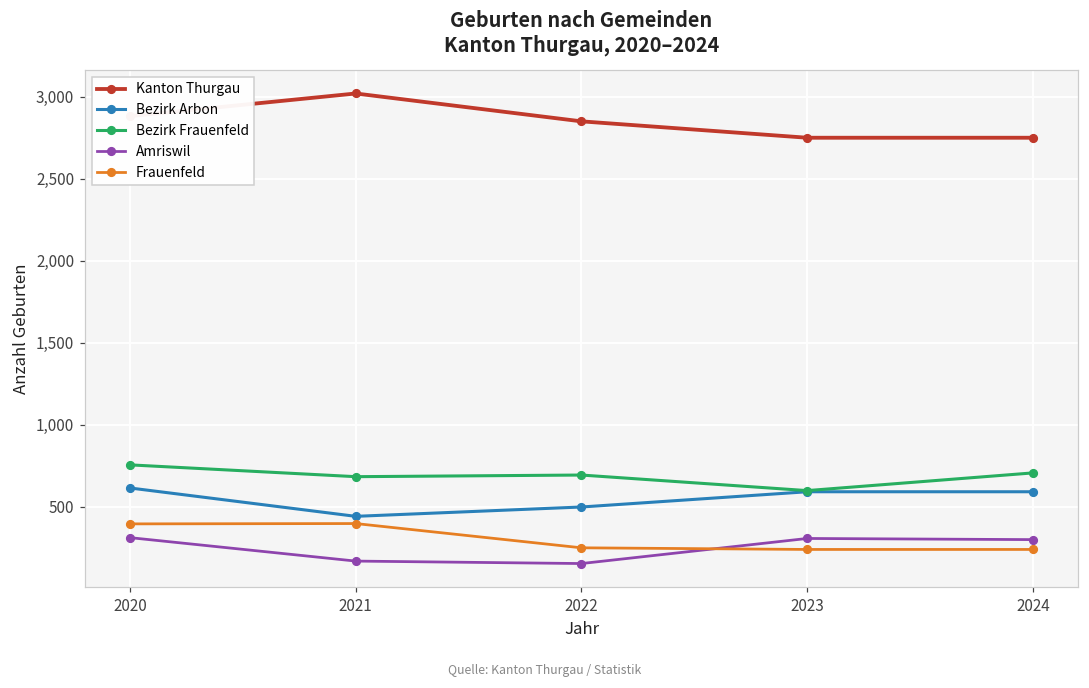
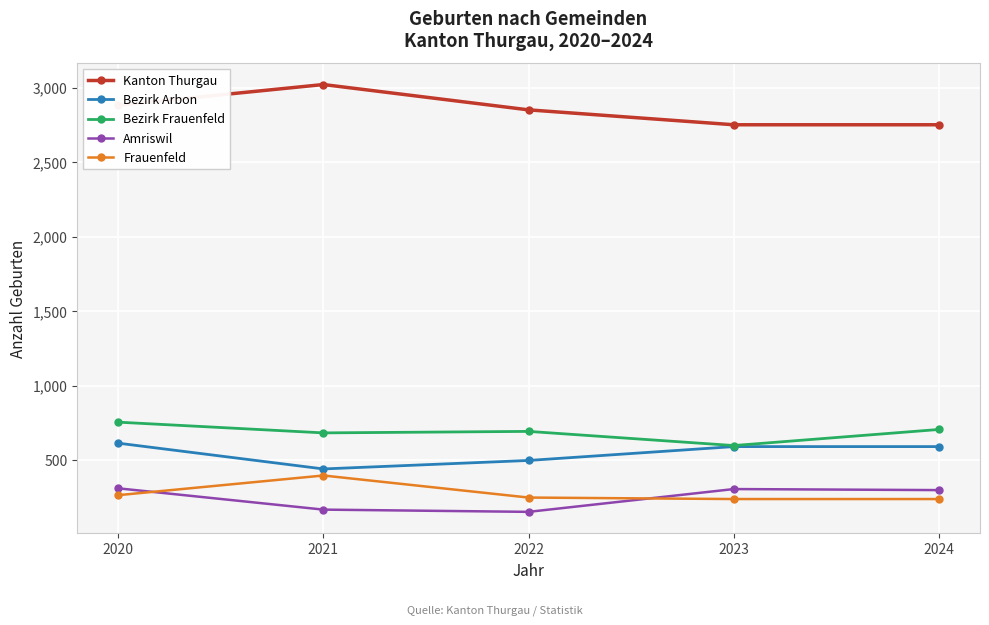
Frauenfeld, 2020: 390 -> 260
